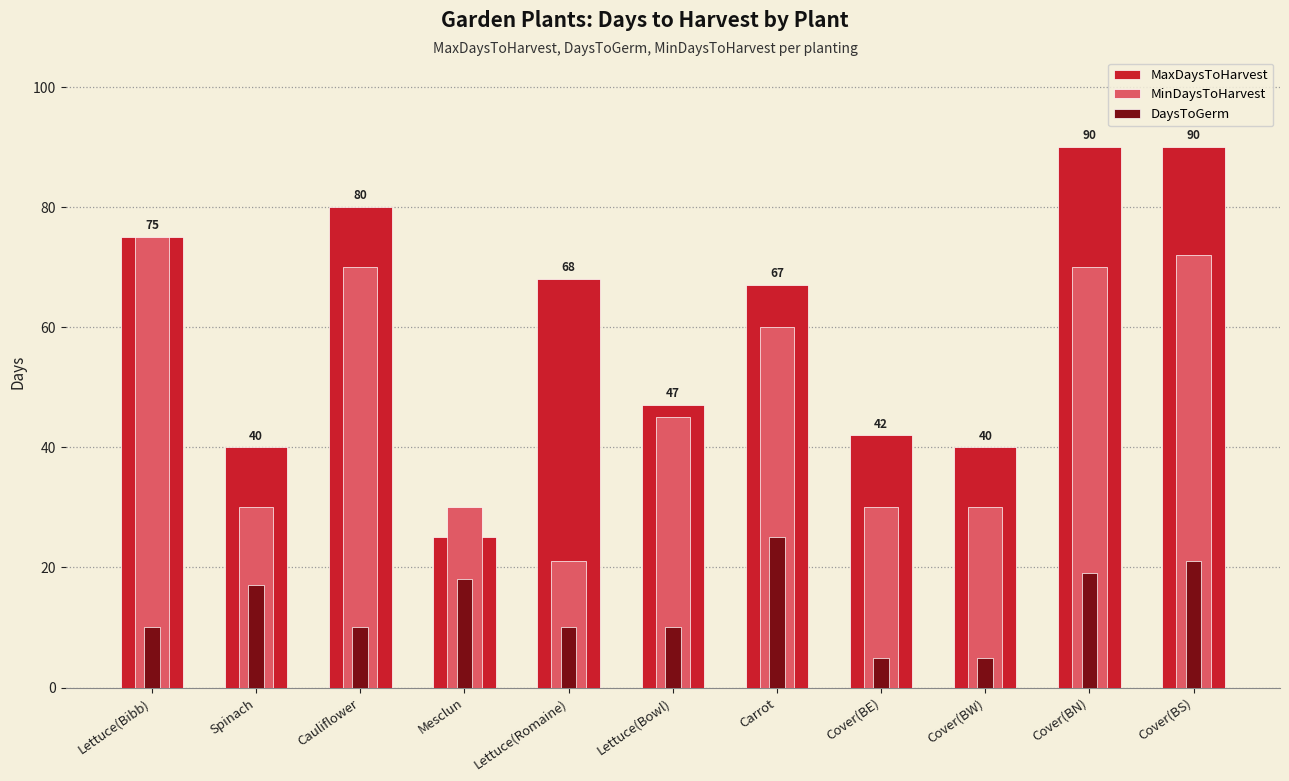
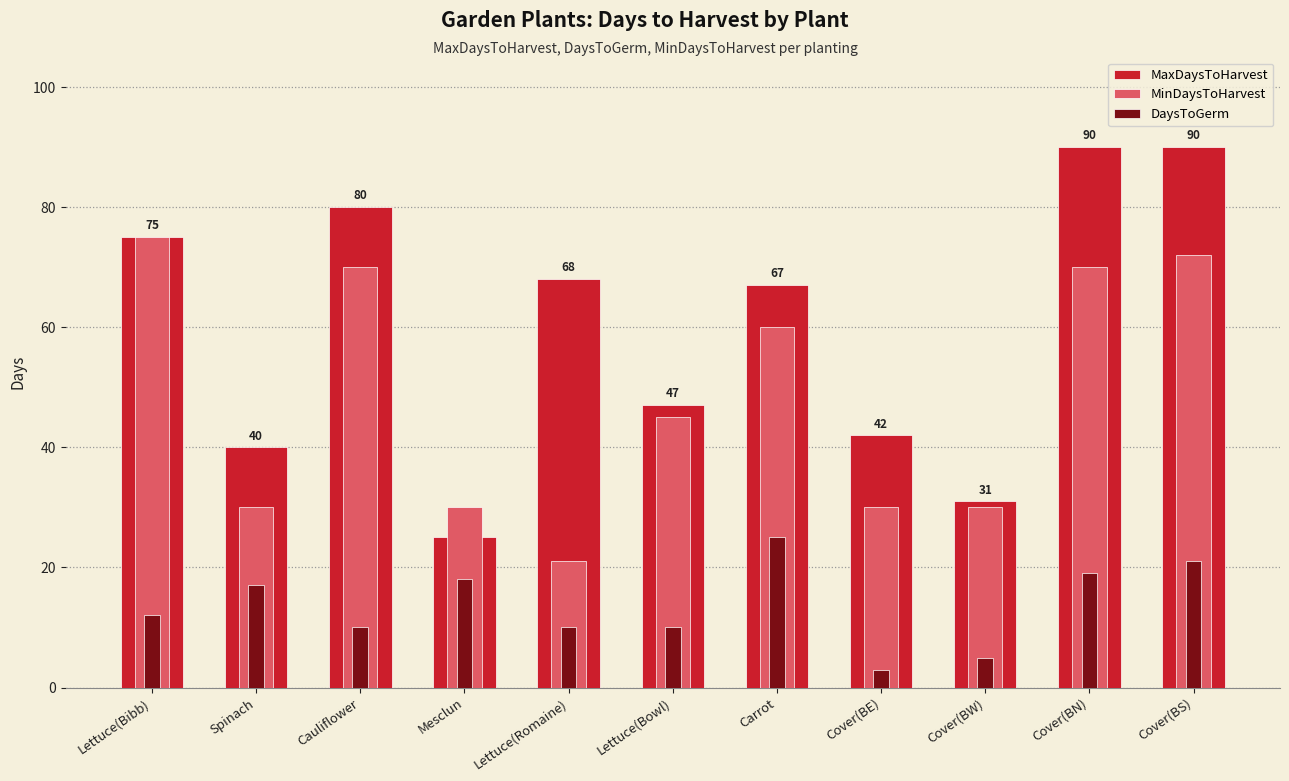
DaysToGerm, Lettuce(Bibb): 10 -> 12
DaysToGerm, Cover(BE): 5 -> 3
MaxDaysToHarvest, Cover(BW): 40 -> 31
